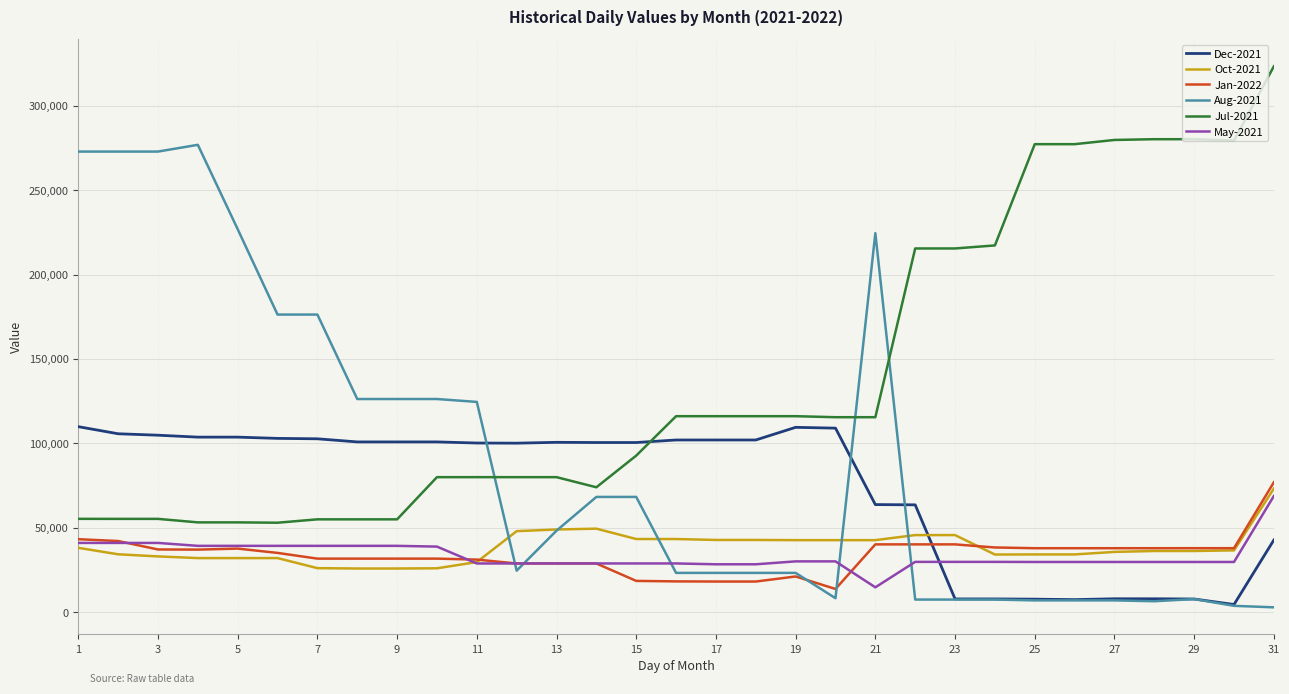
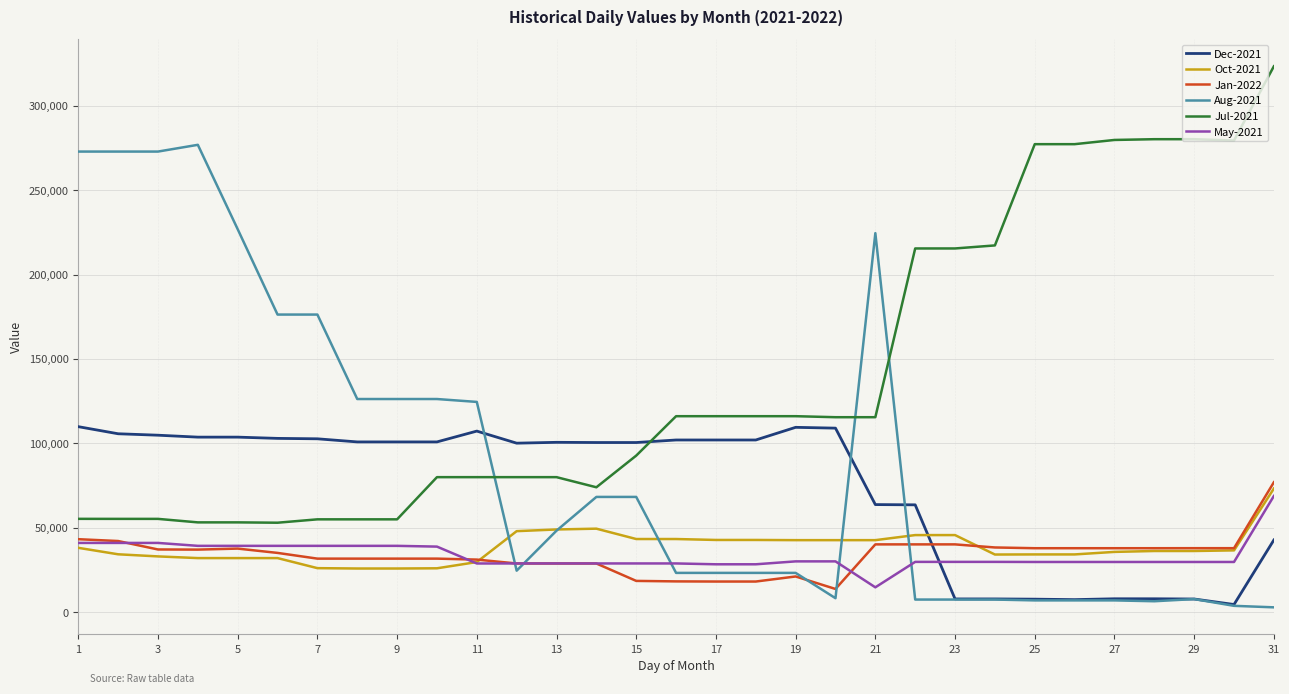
Dec-2021, 11: 100,000 -> 107,000
